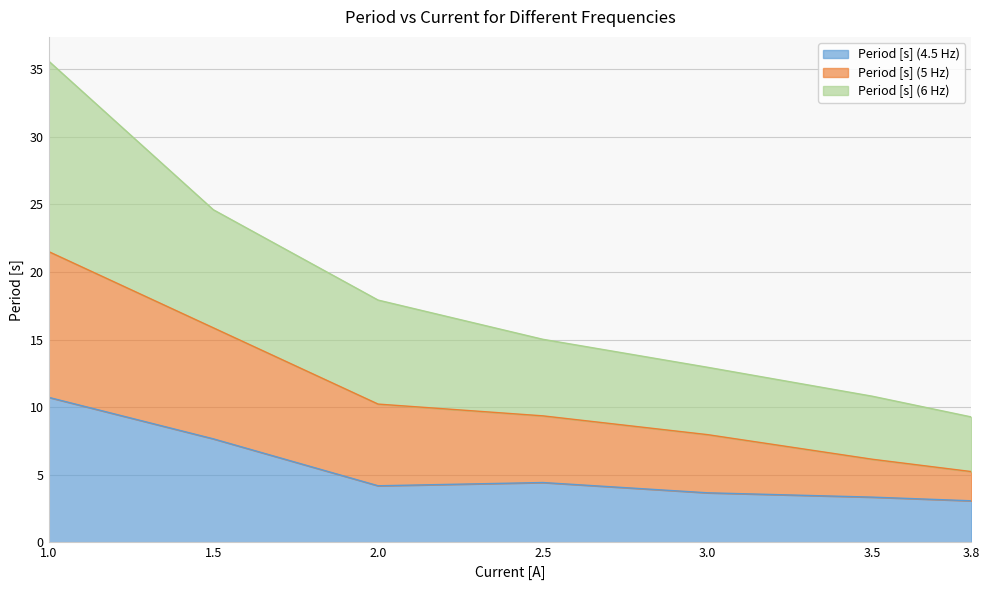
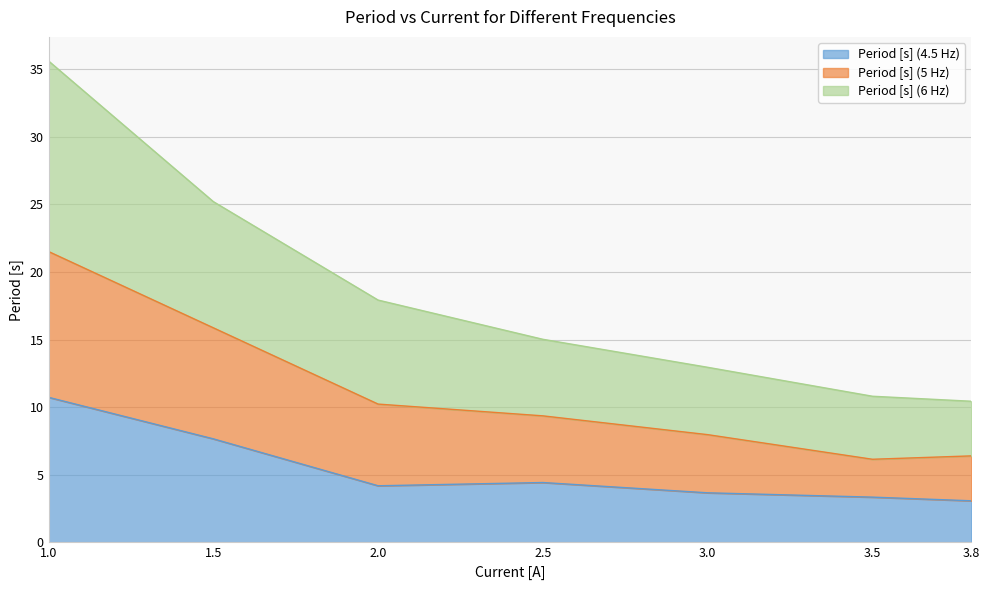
Period [s] (6 Hz), 1.5: 8.7 -> 9.3
Period [s] (5 Hz), 3.8: 2.2 -> 3.3
